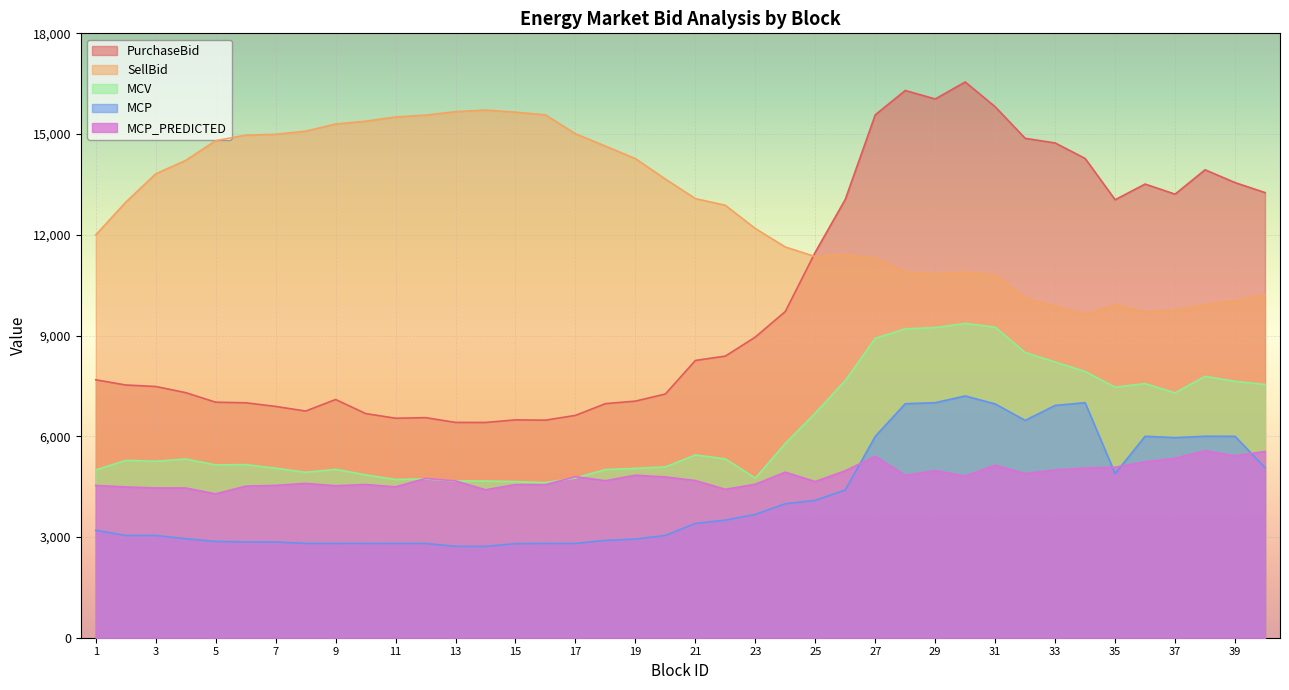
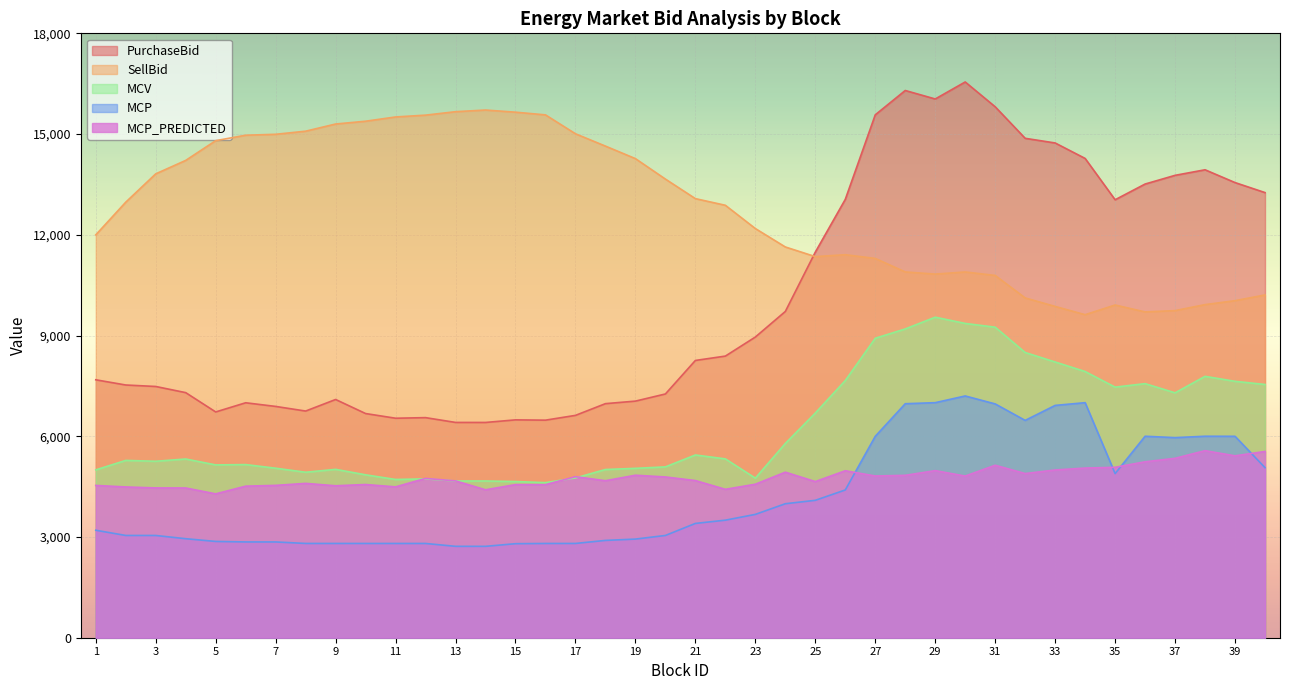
PurchaseBid, 5: 7,000 -> 6,700
MCP_PREDICTED, 27: 5,400 -> 4,800
MCV, 29: 9,200 -> 9,500
PurchaseBid, 37: 13,200 -> 13,800
